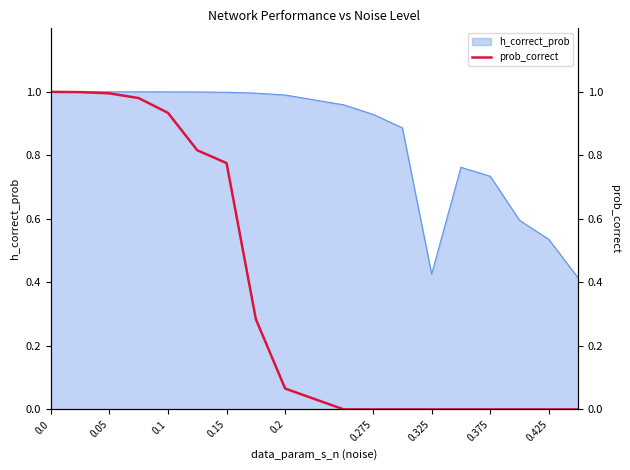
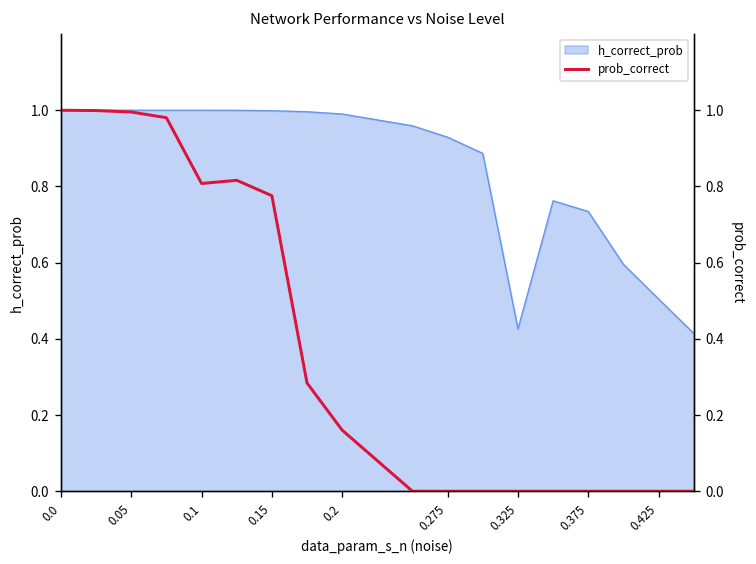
h_correct_prob, 0.425: 0.54 -> 0.50
prob_correct, 0.1: 0.93 -> 0.81
prob_correct, 0.2: 0.07 -> 0.16
